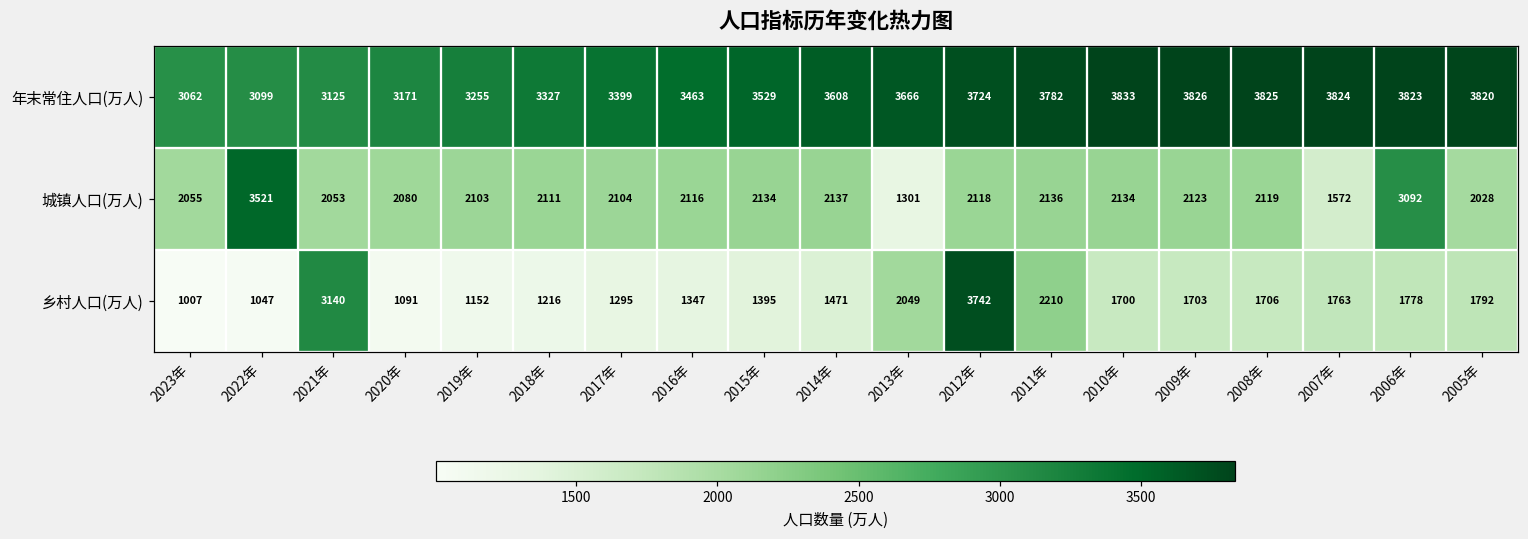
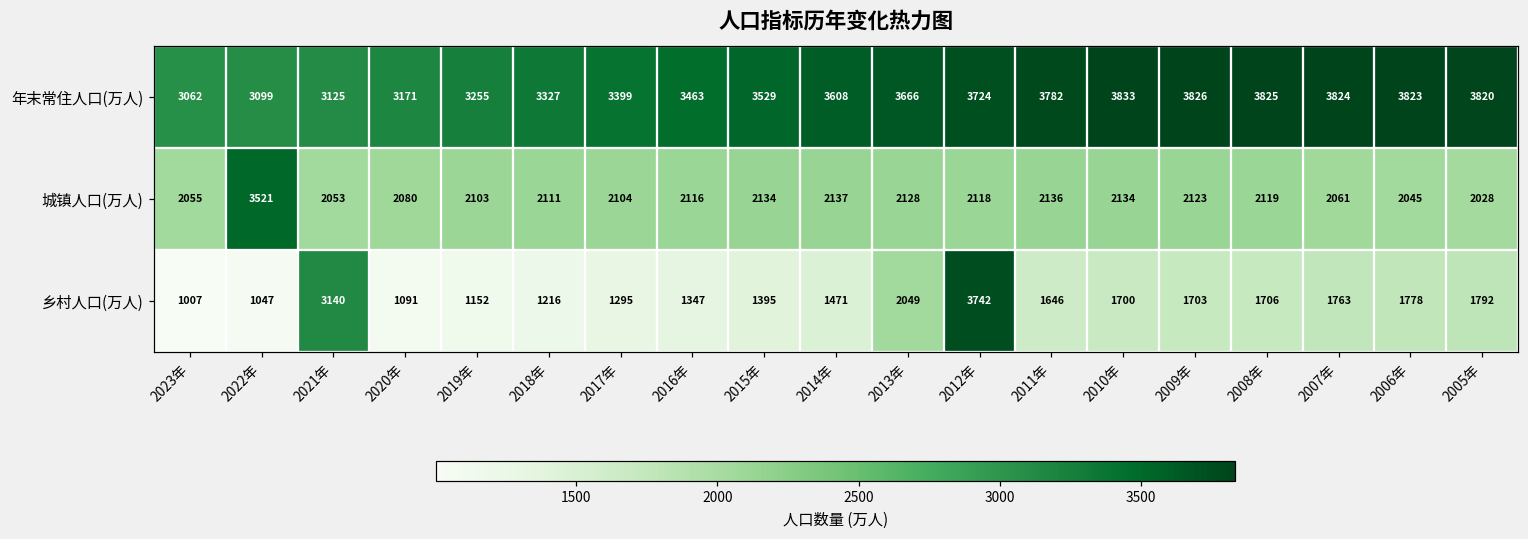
城镇人口(万人), 2013年: 1301 -> 2128
城镇人口(万人), 2007年: 1572 -> 2061
城镇人口(万人), 2006年: 3092 -> 2045
乡村人口(万人), 2011年: 2210 -> 1646
